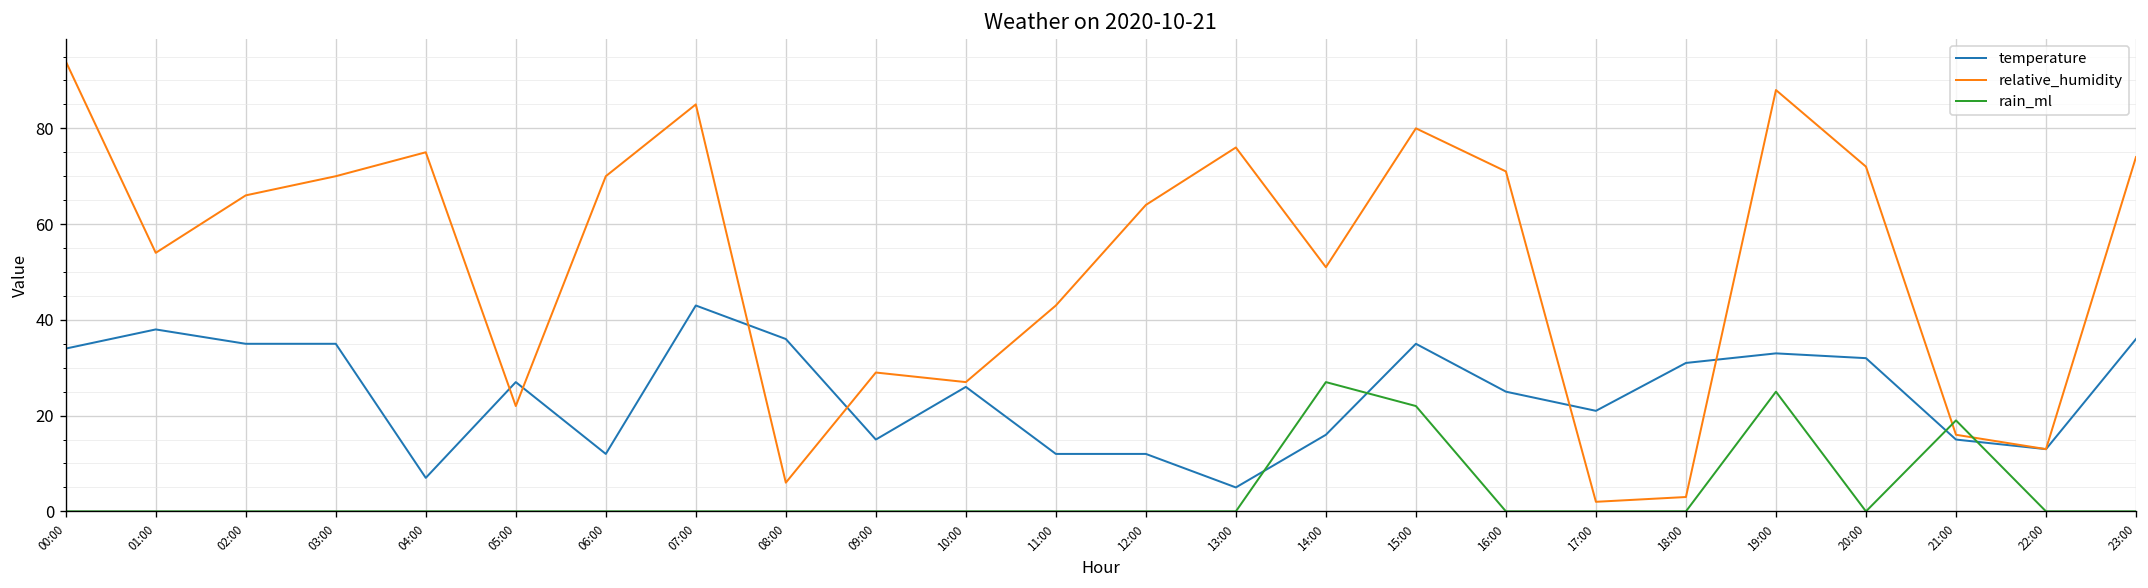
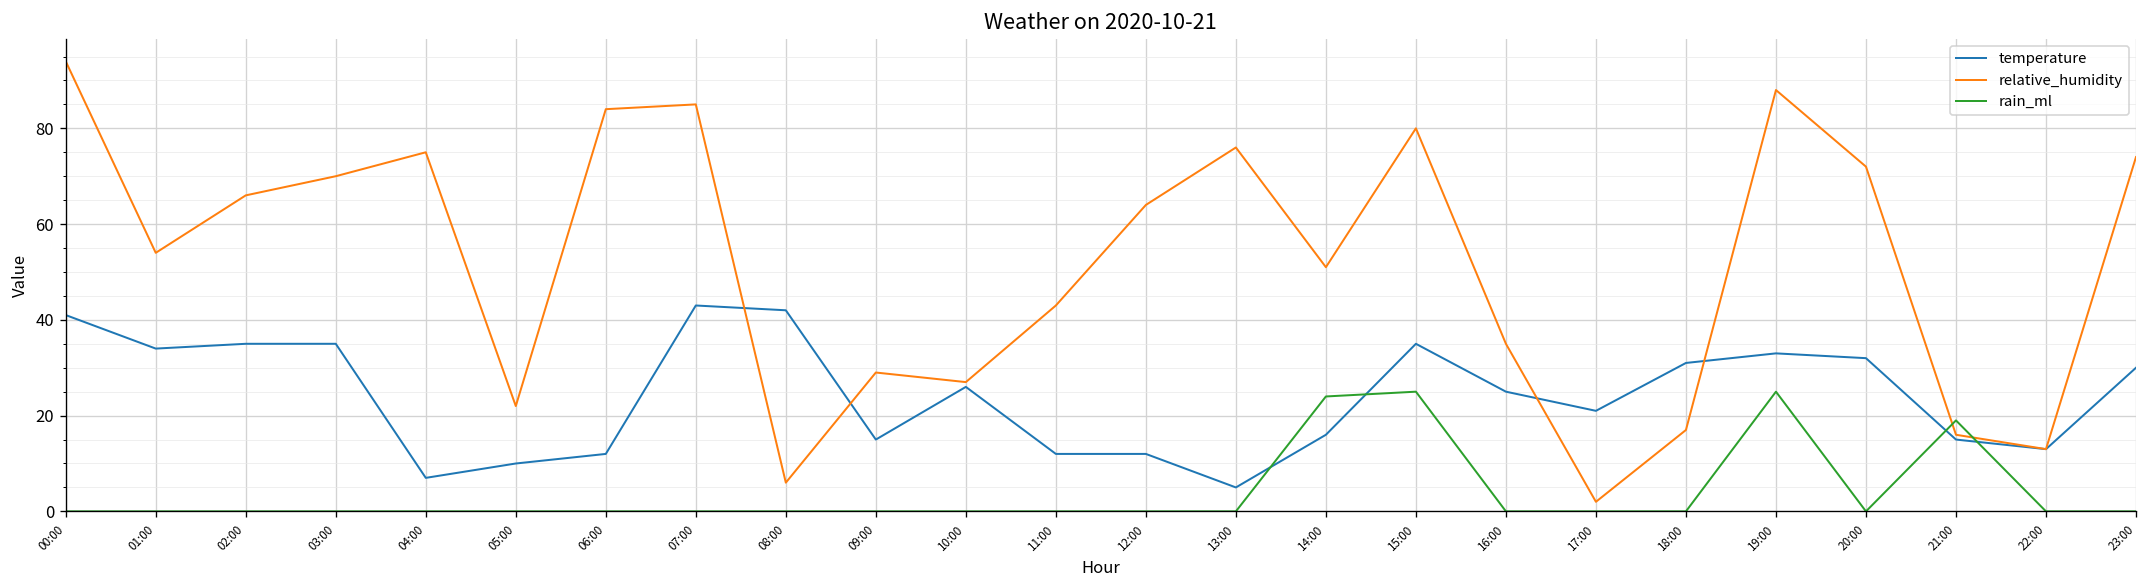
temperature, 00:00: 34 -> 41
temperature, 01:00: 38 -> 34
temperature, 05:00: 27 -> 10
relative_humidity, 06:00: 70 -> 84
temperature, 08:00: 36 -> 42
rain_ml, 14:00: 27 -> 24
rain_ml, 15:00: 22 -> 25
relative_humidity, 16:00: 71 -> 35
relative_humidity, 18:00: 3 -> 17
temperature, 23:00: 36 -> 30
